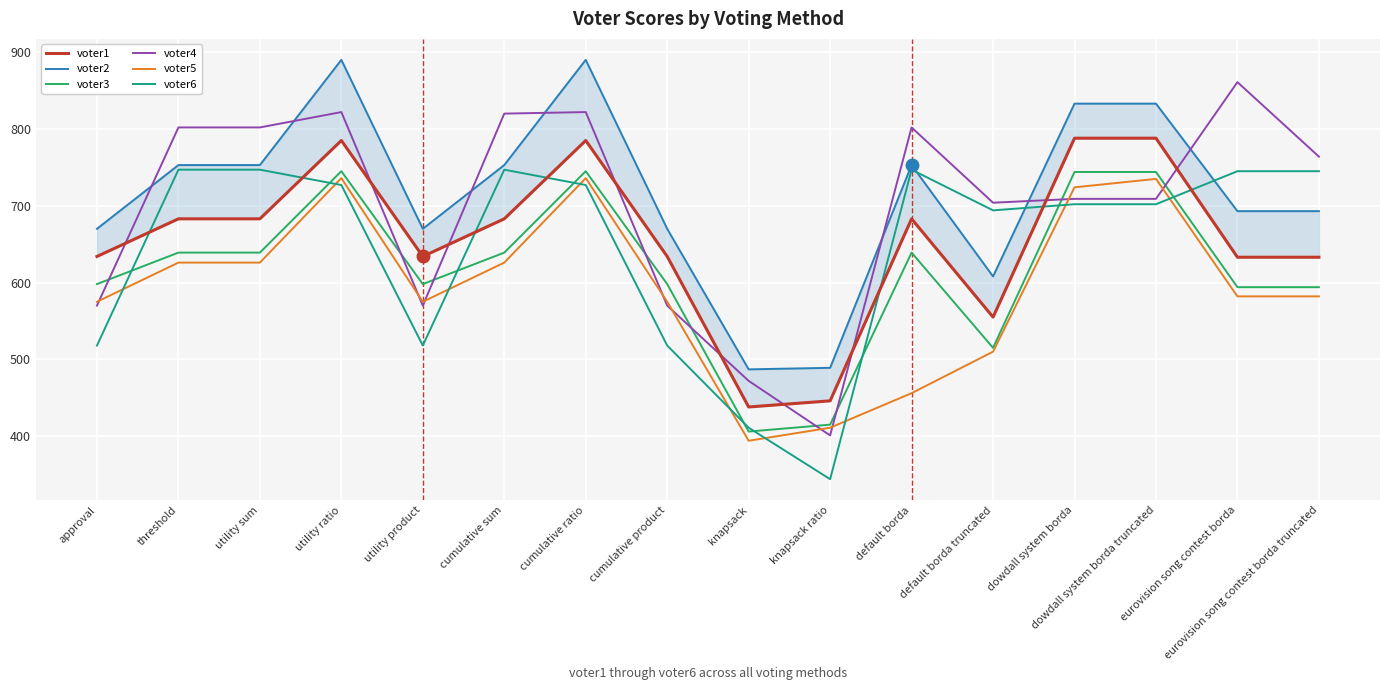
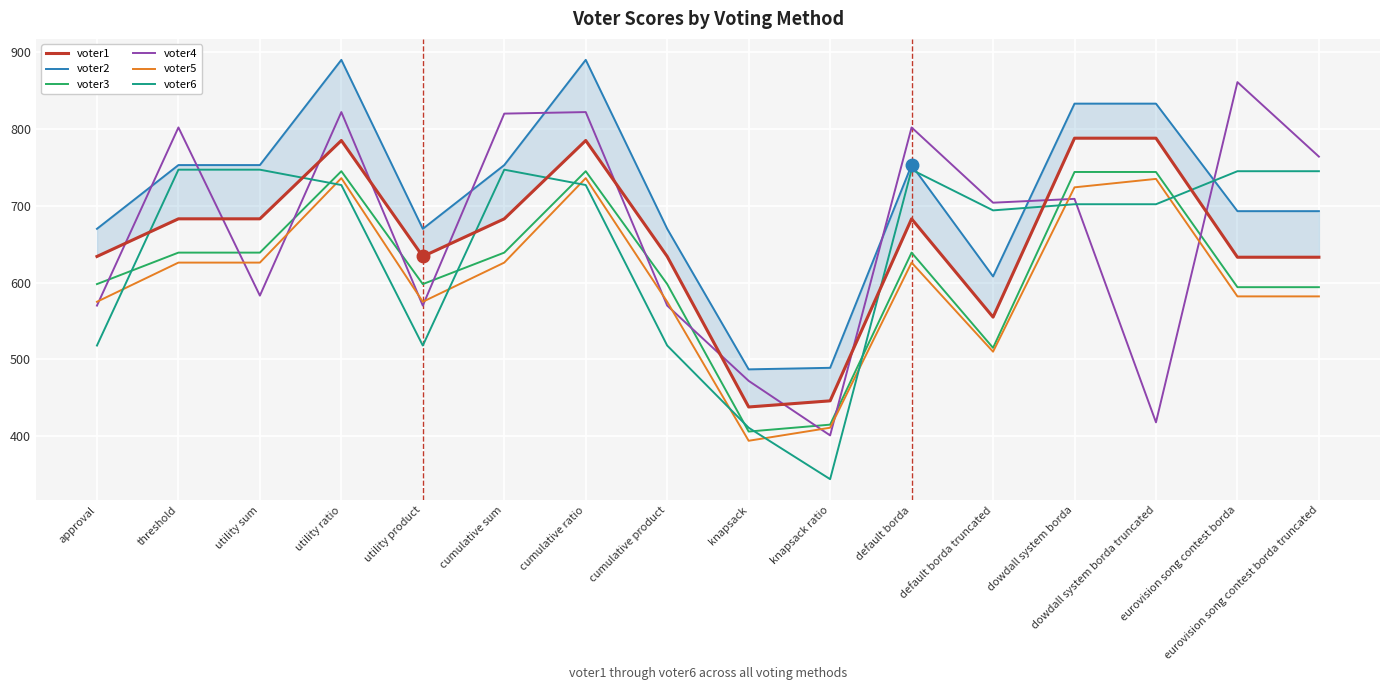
voter4, utility sum: 800 -> 580
voter5, default borda: 460 -> 630
voter4, dowdall system borda truncated: 710 -> 420
